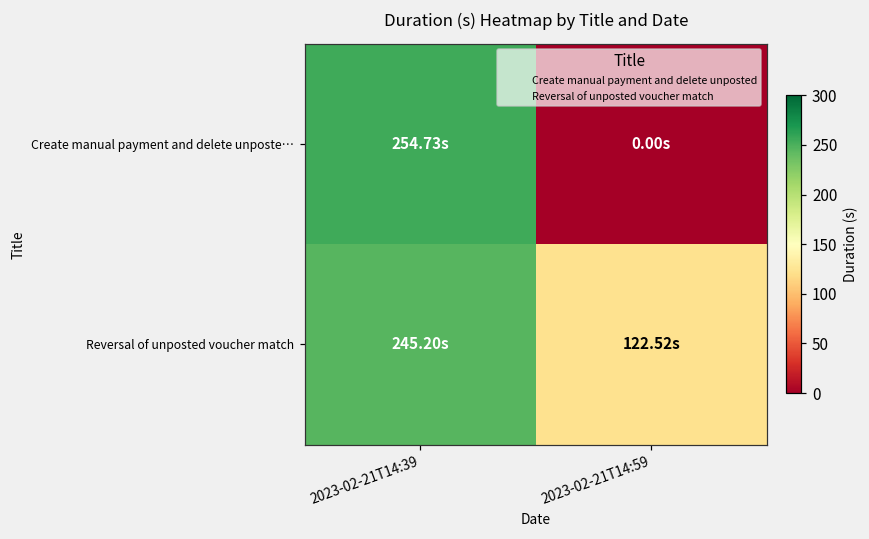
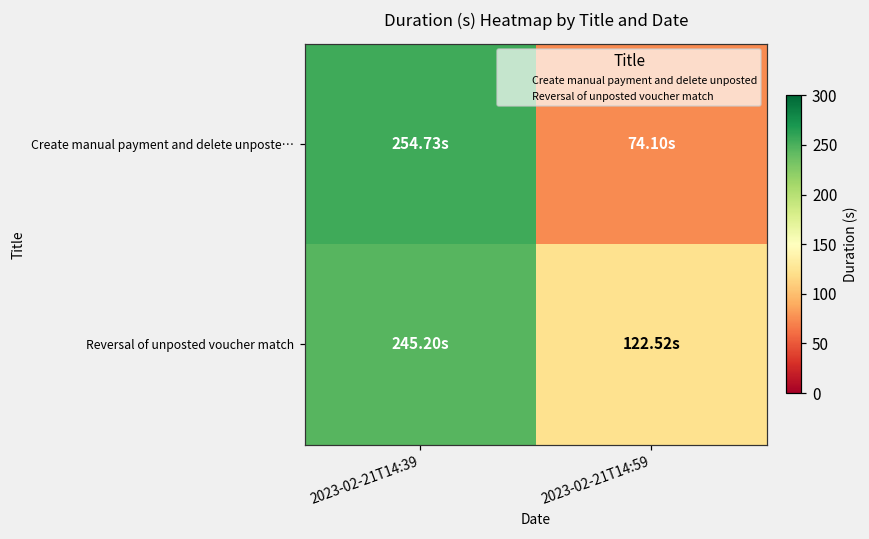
Create manual payment and delete unposte…, 2023-02-21T14:59: 0.00s -> 74.10s
